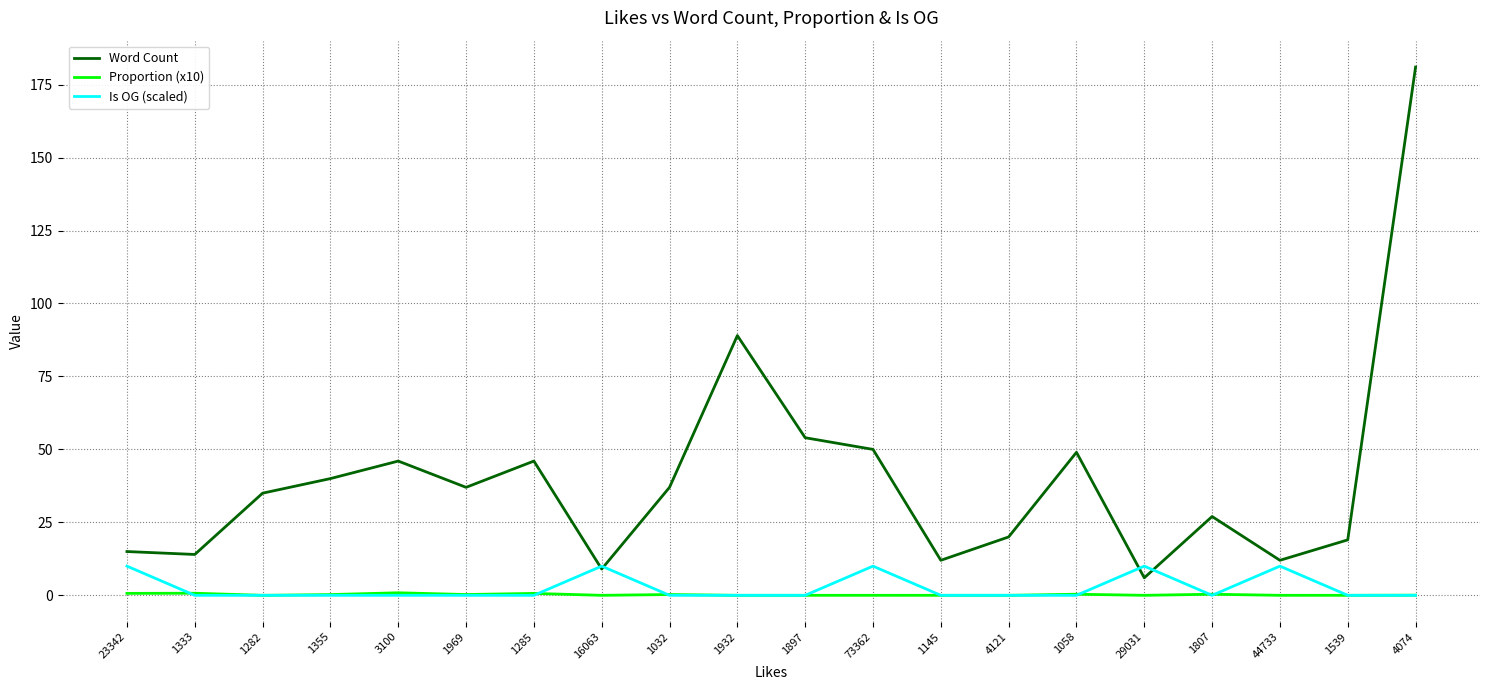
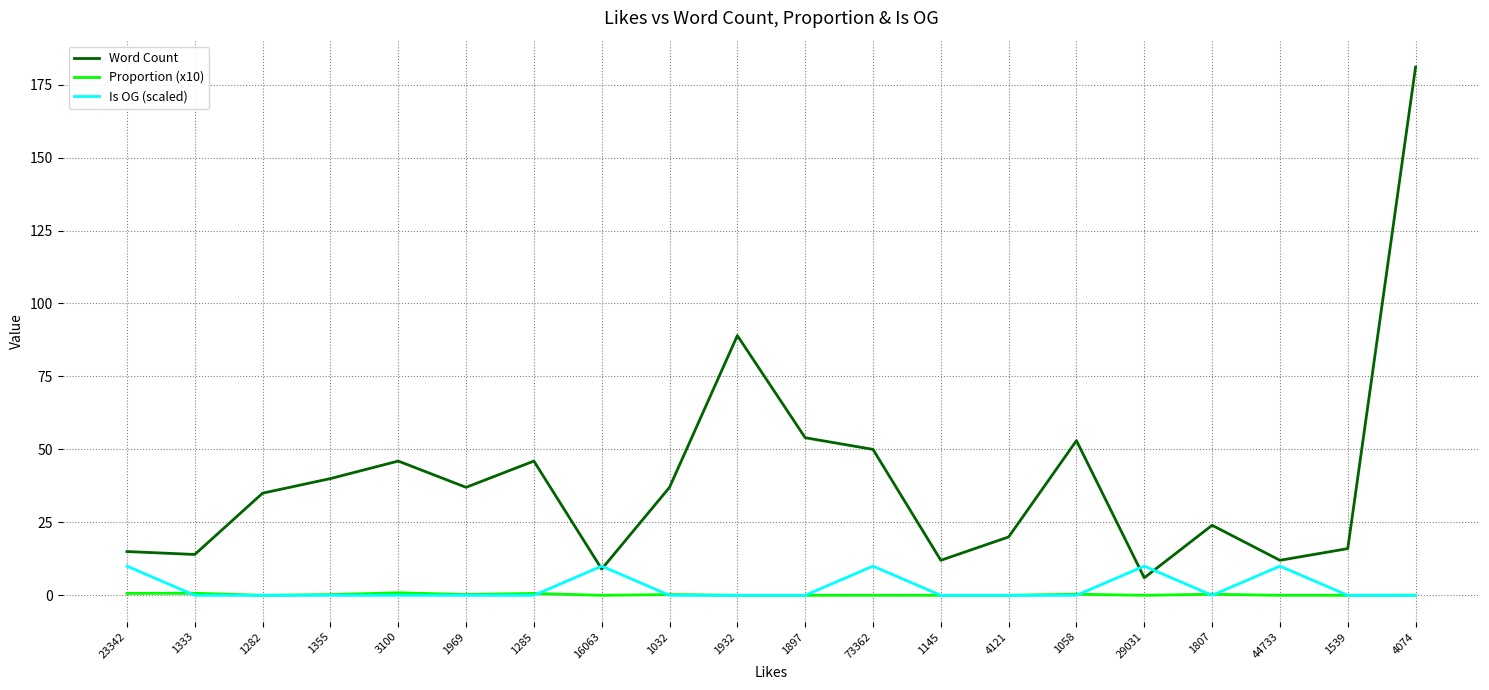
Word Count, 1058: 49 -> 53
Word Count, 1807: 27 -> 24
Word Count, 1539: 19 -> 16
